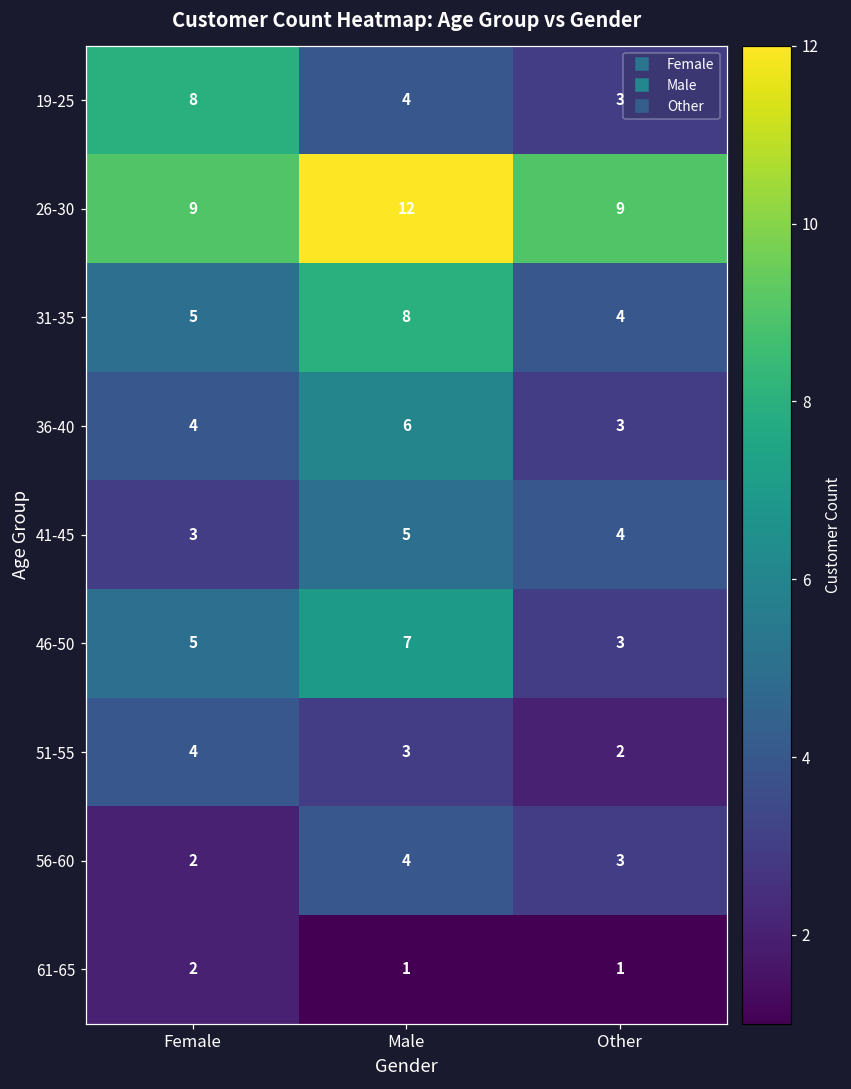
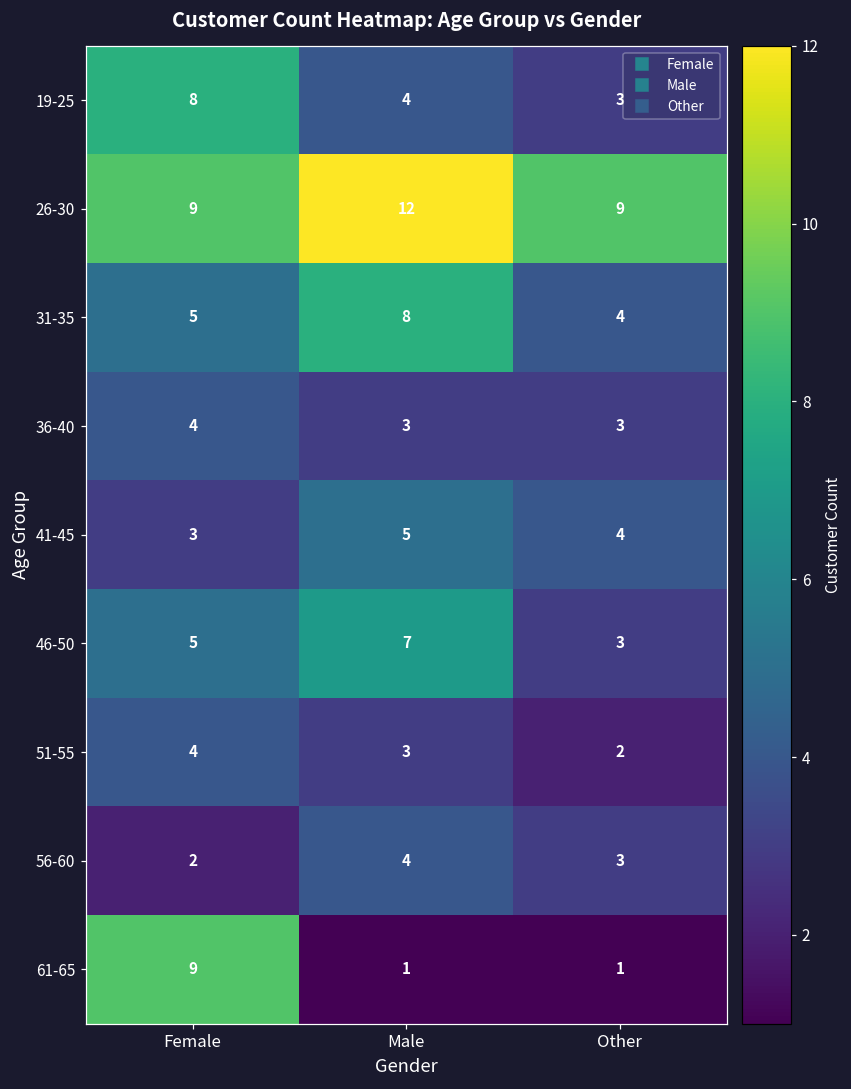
36-40, Male: 6 -> 3
61-65, Female: 2 -> 9
